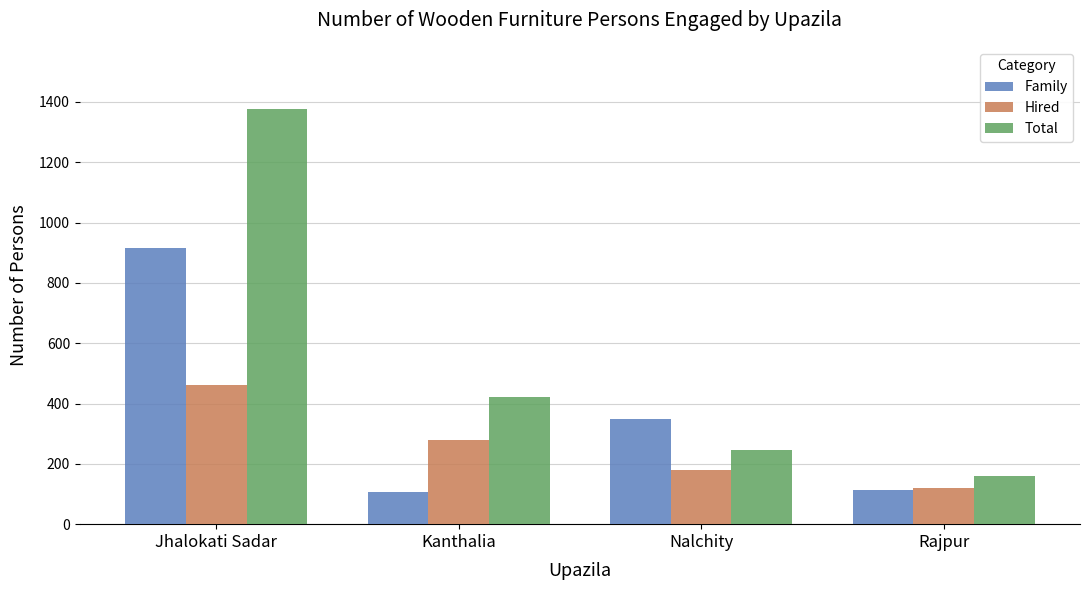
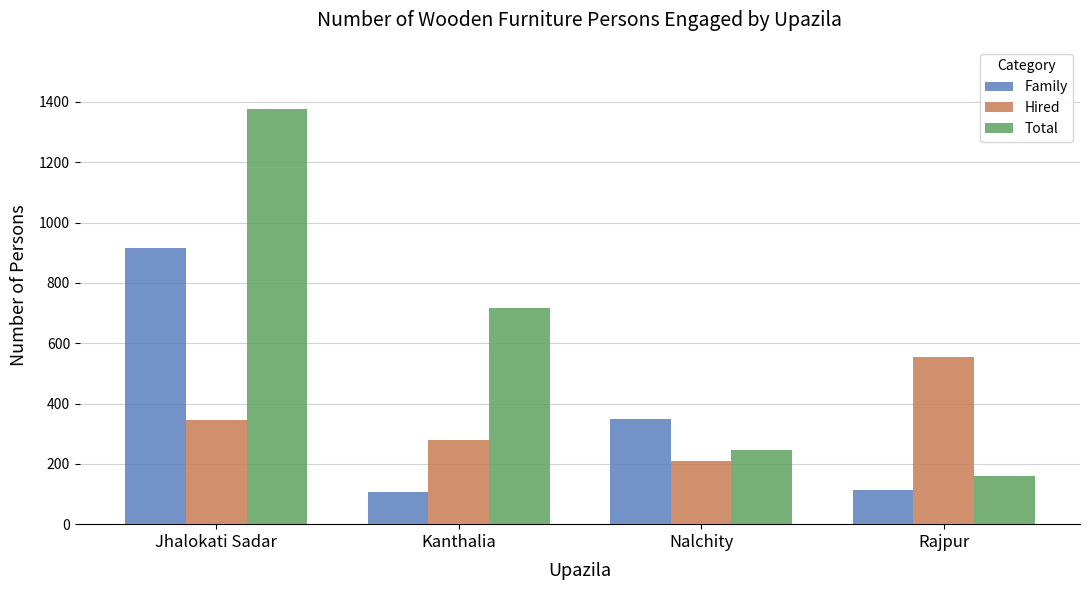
Hired, Jhalokati Sadar: 460 -> 350
Total, Kanthalia: 420 -> 720
Hired, Nalchity: 180 -> 210
Hired, Rajpur: 120 -> 560
